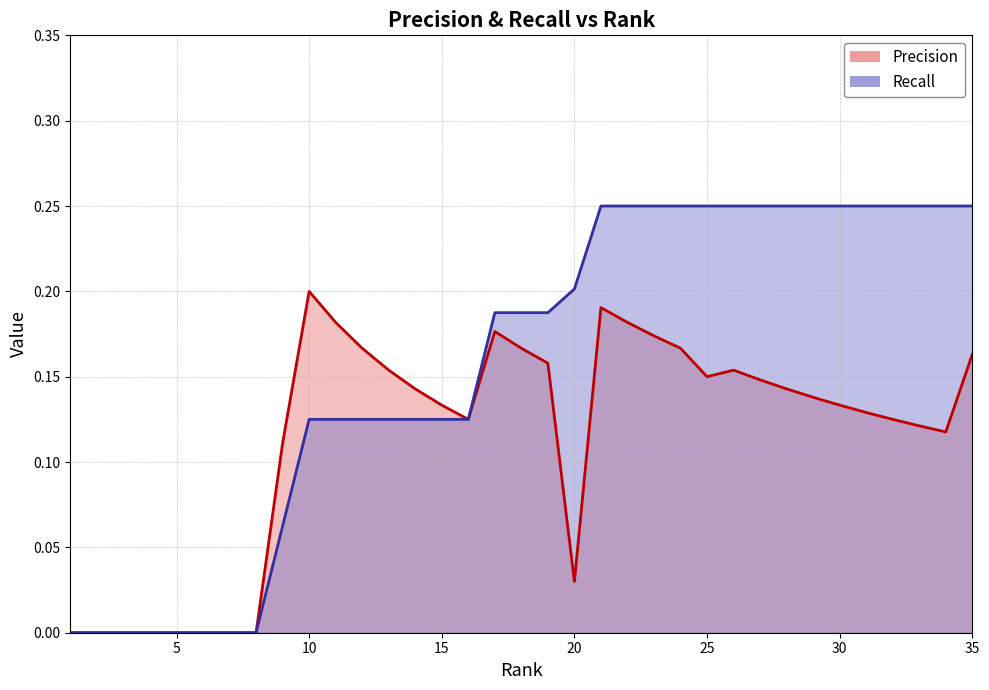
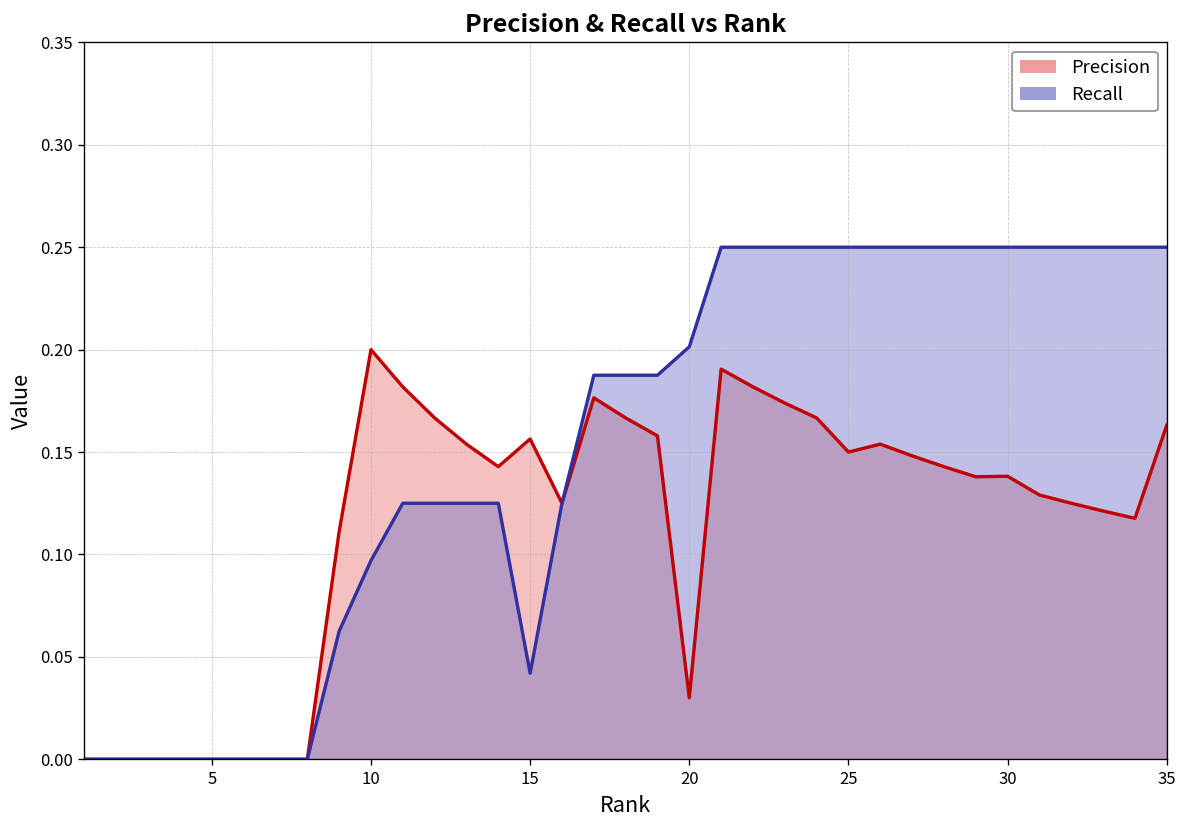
Recall, 10: 0.125 -> 0.097
Precision, 15: 0.133 -> 0.156
Recall, 15: 0.125 -> 0.042
Precision, 30: 0.133 -> 0.138
